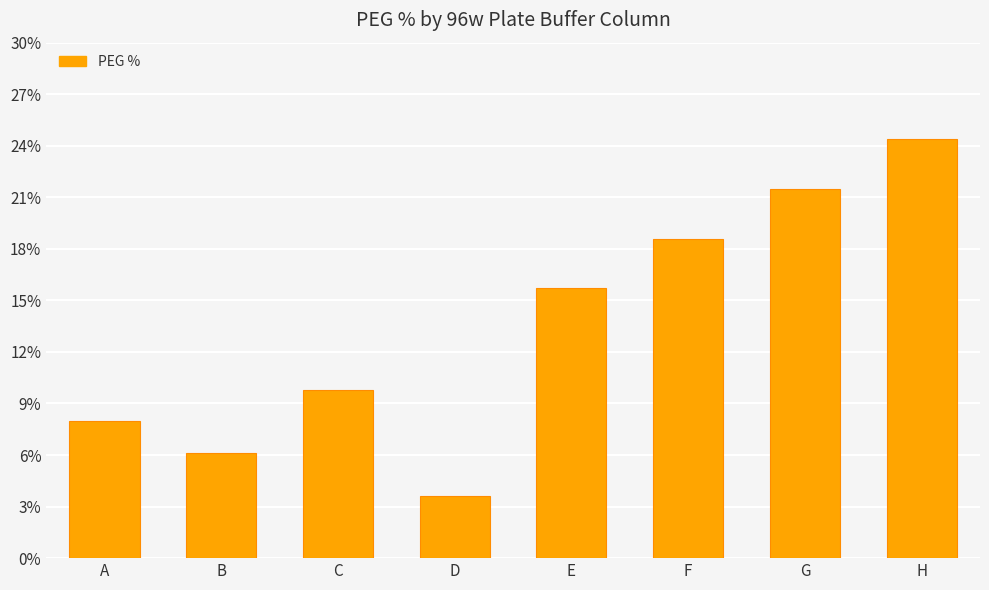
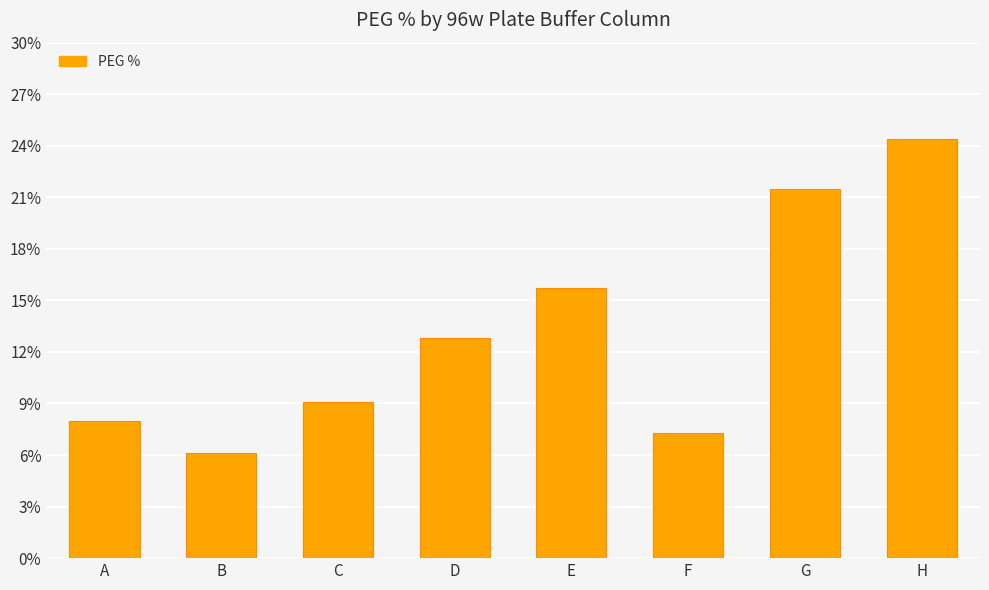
C: 9.8% -> 9.1%
D: 3.6% -> 12.8%
F: 18.6% -> 7.3%
